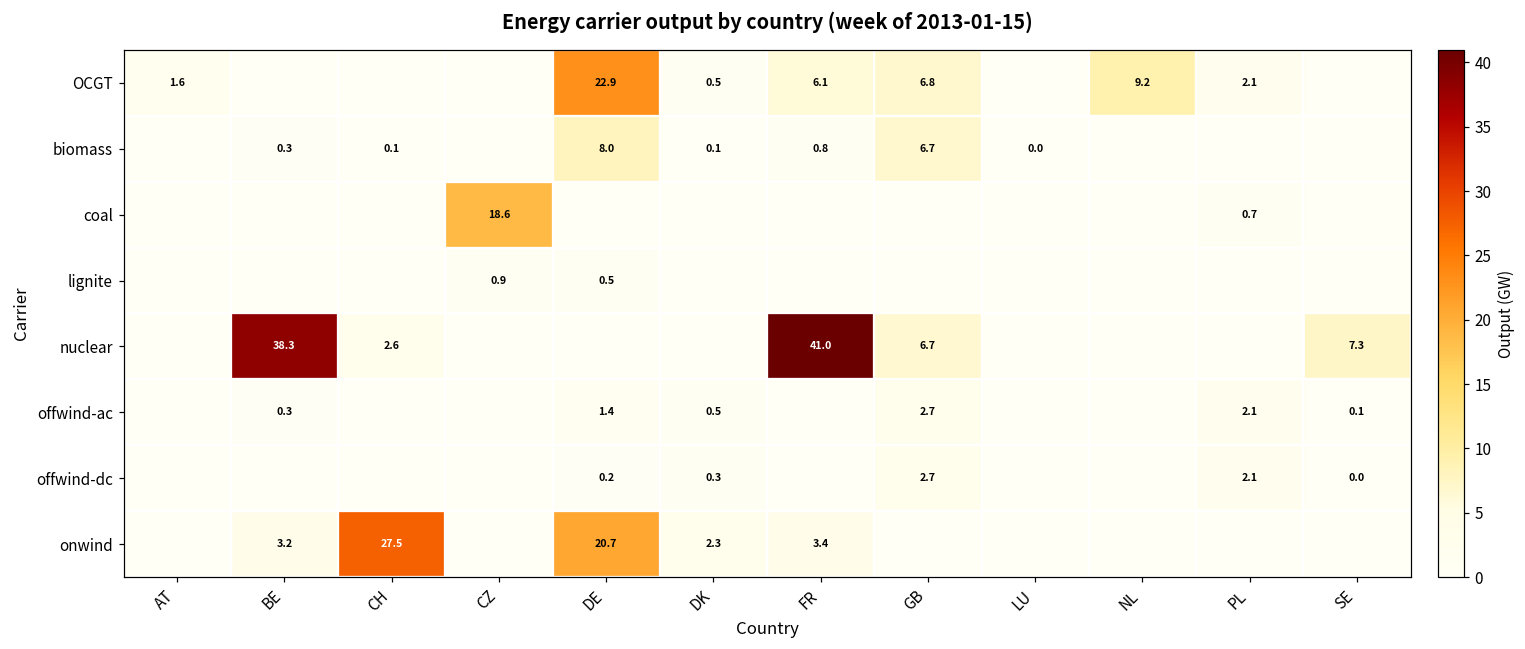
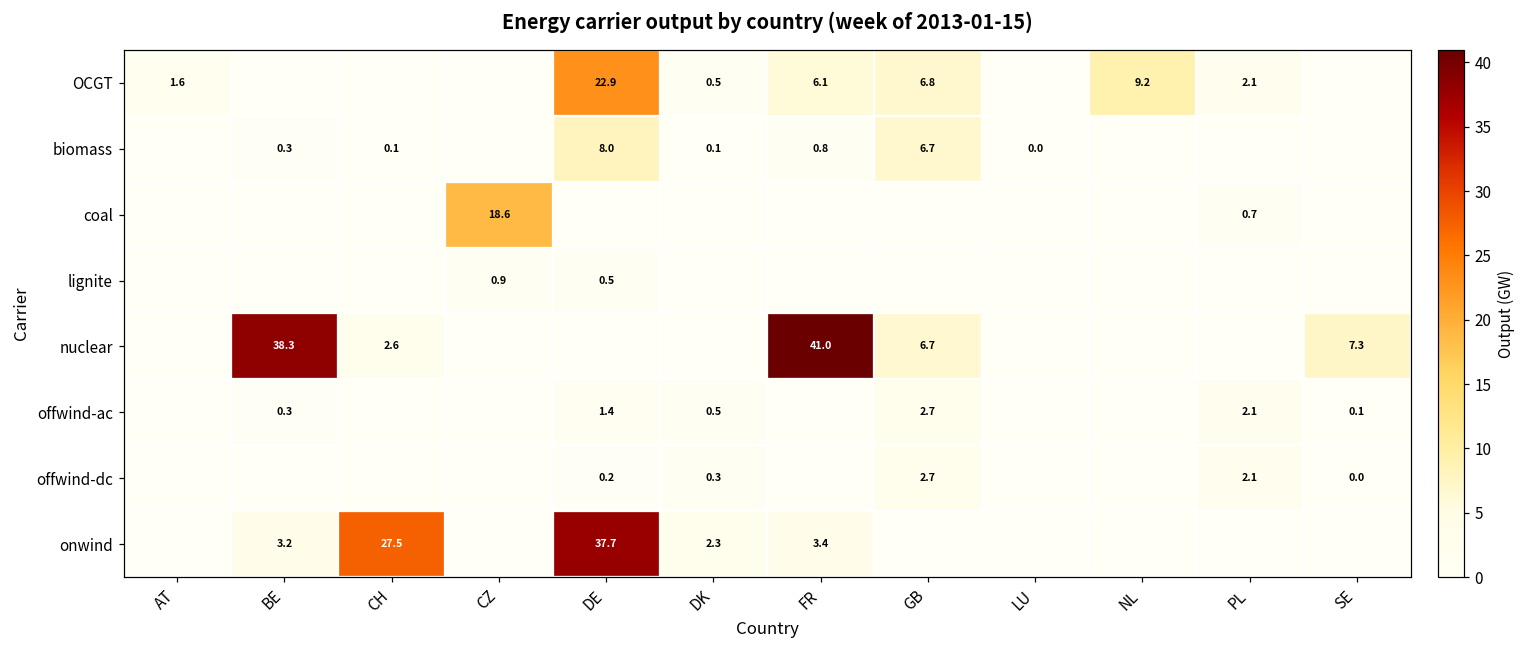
onwind, DE: 20.7 -> 37.7
